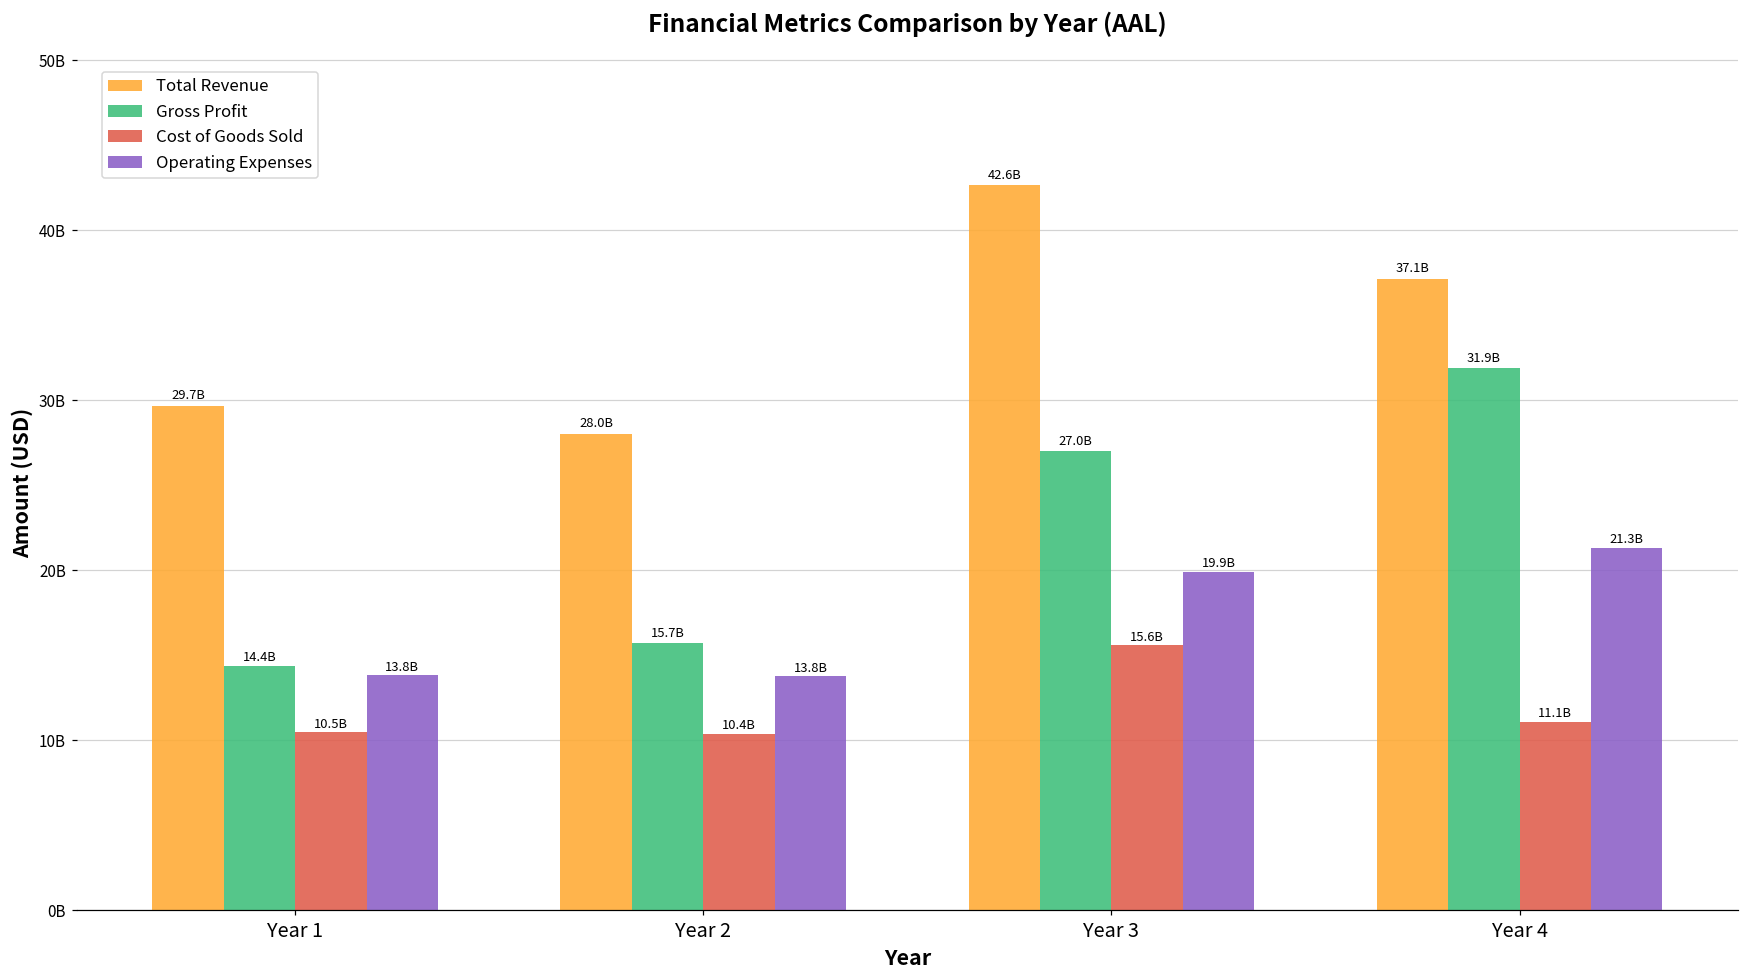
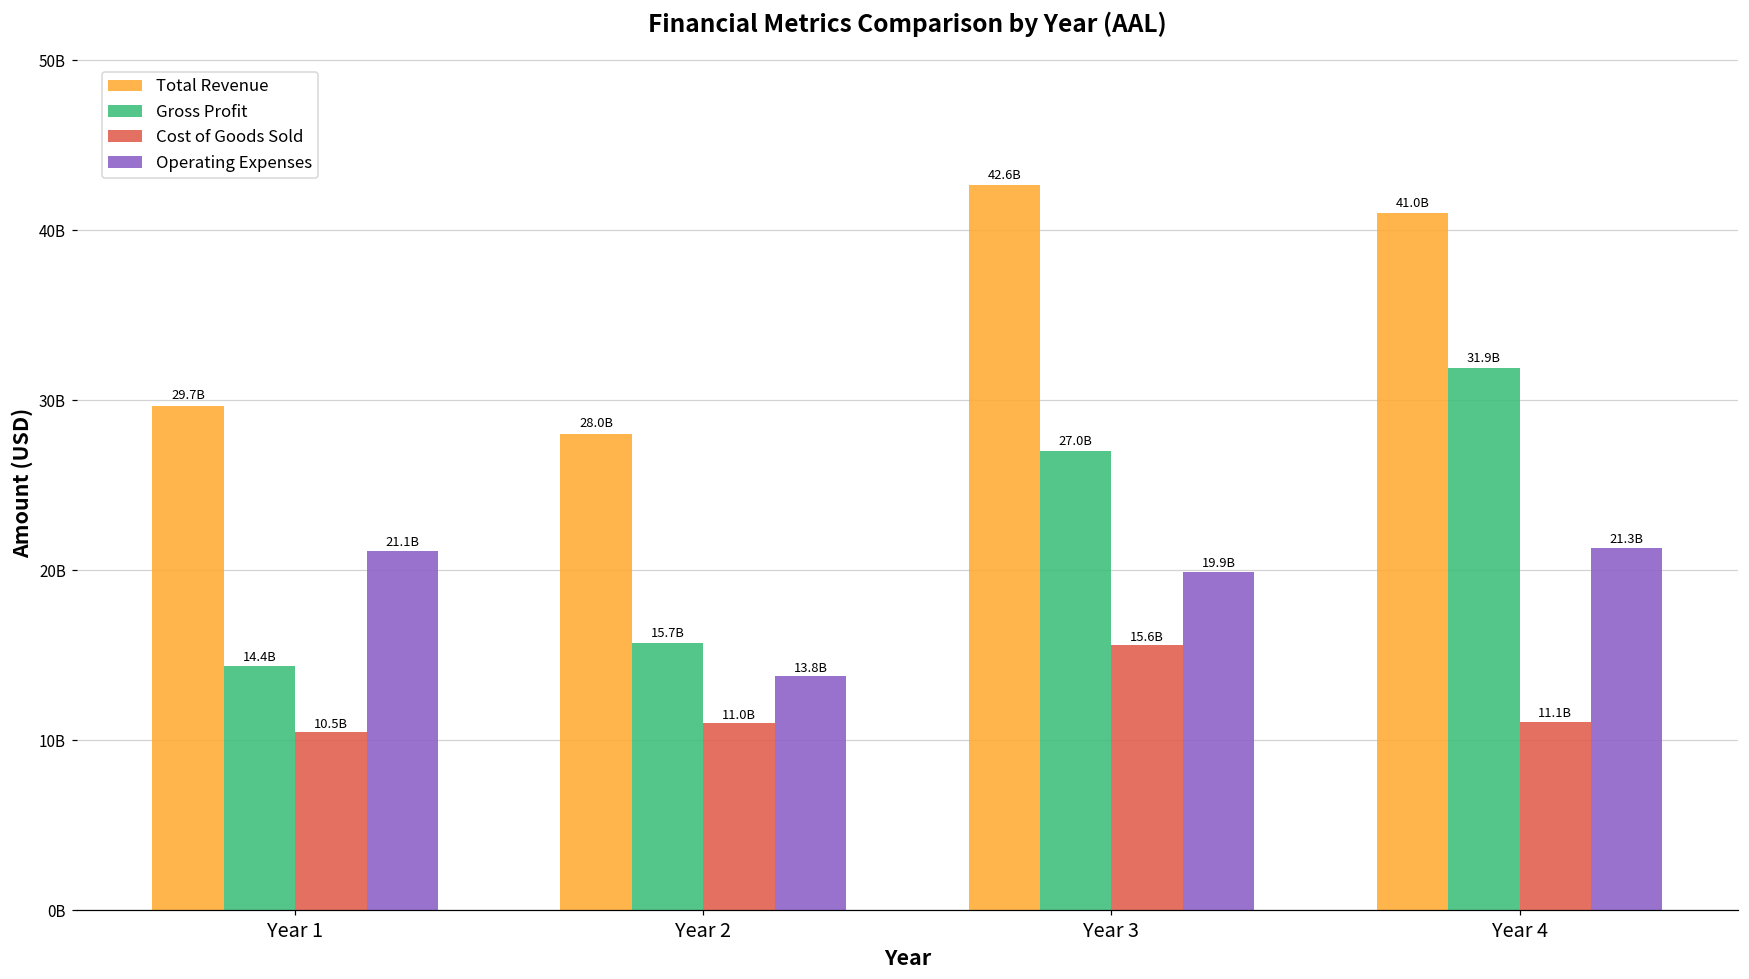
Operating Expenses, Year 1: 13.8B -> 21.1B
Cost of Goods Sold, Year 2: 10.4B -> 11.0B
Total Revenue, Year 4: 37.1B -> 41.0B
